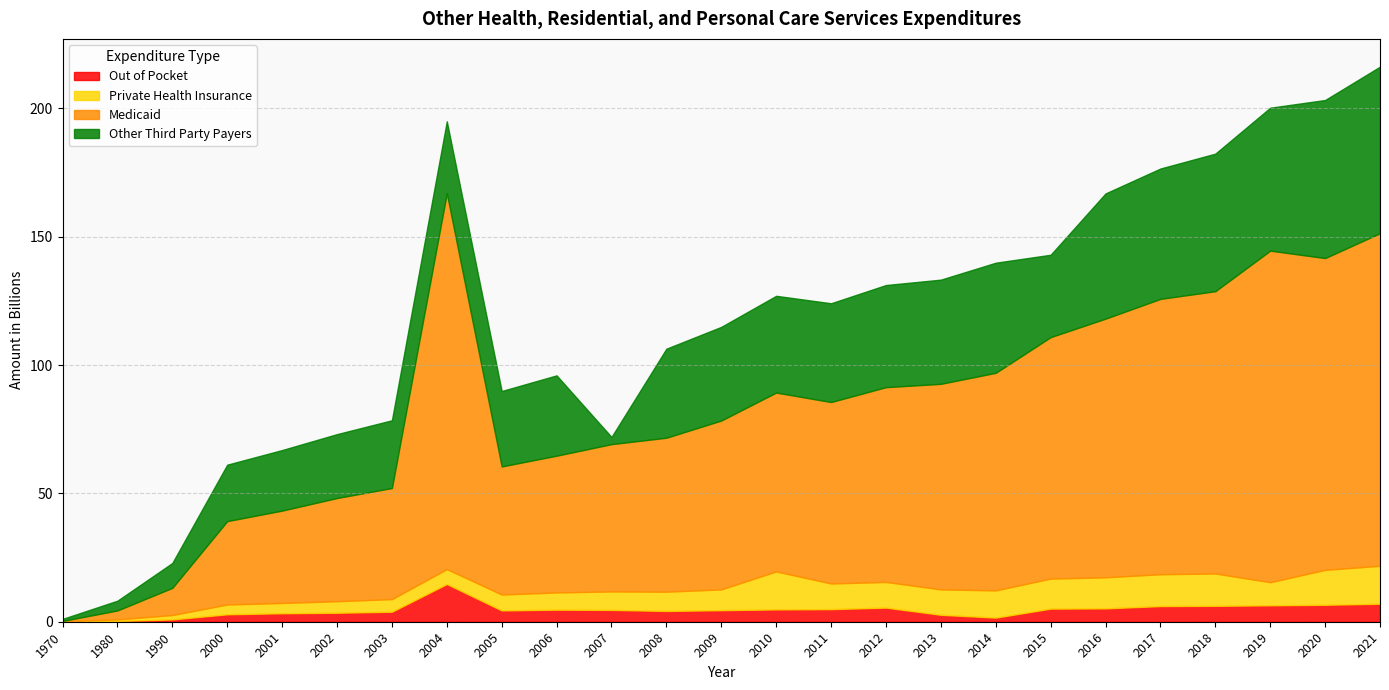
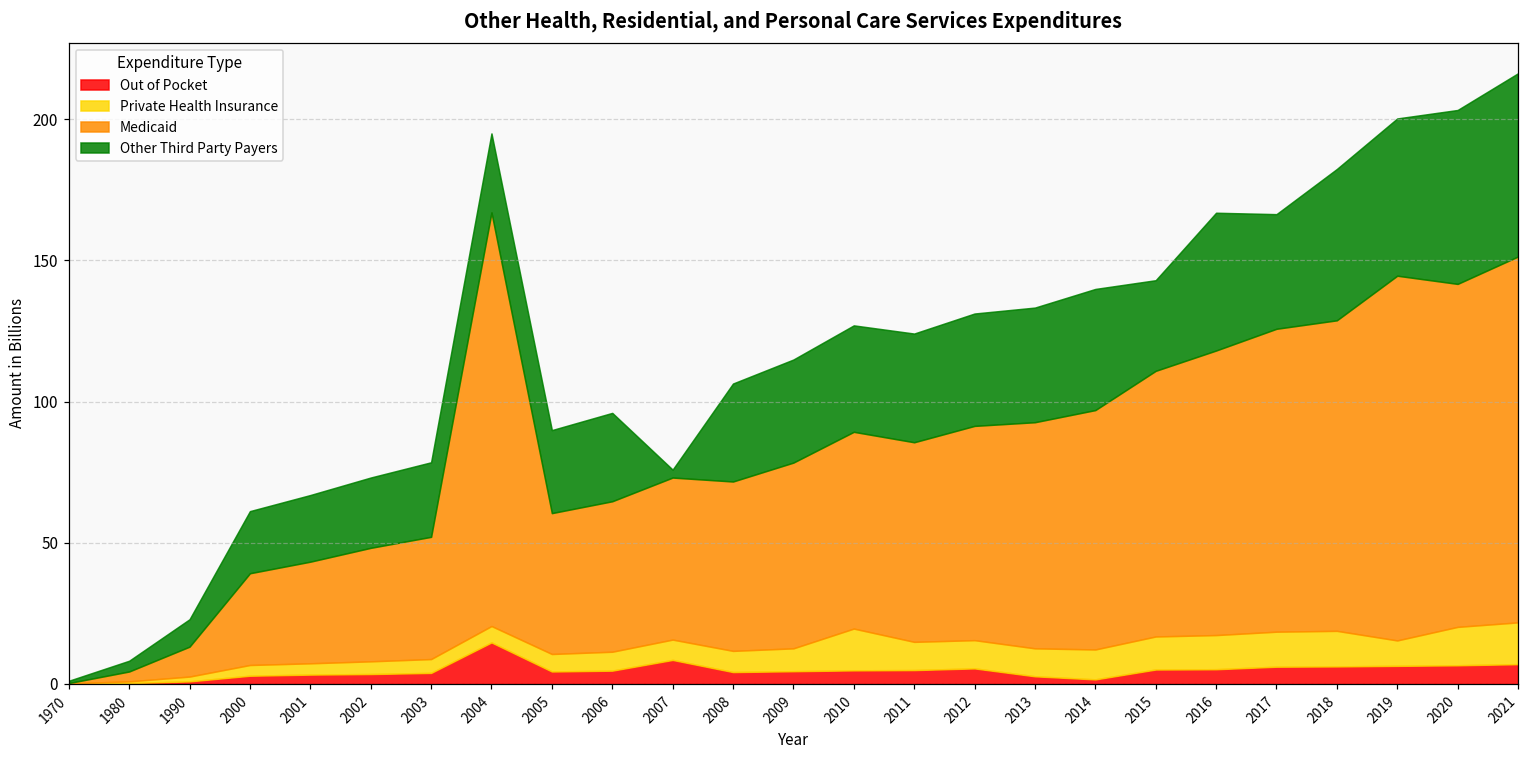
Out of Pocket, 2007: 5 -> 9
Other Third Party Payers, 2017: 51 -> 41
